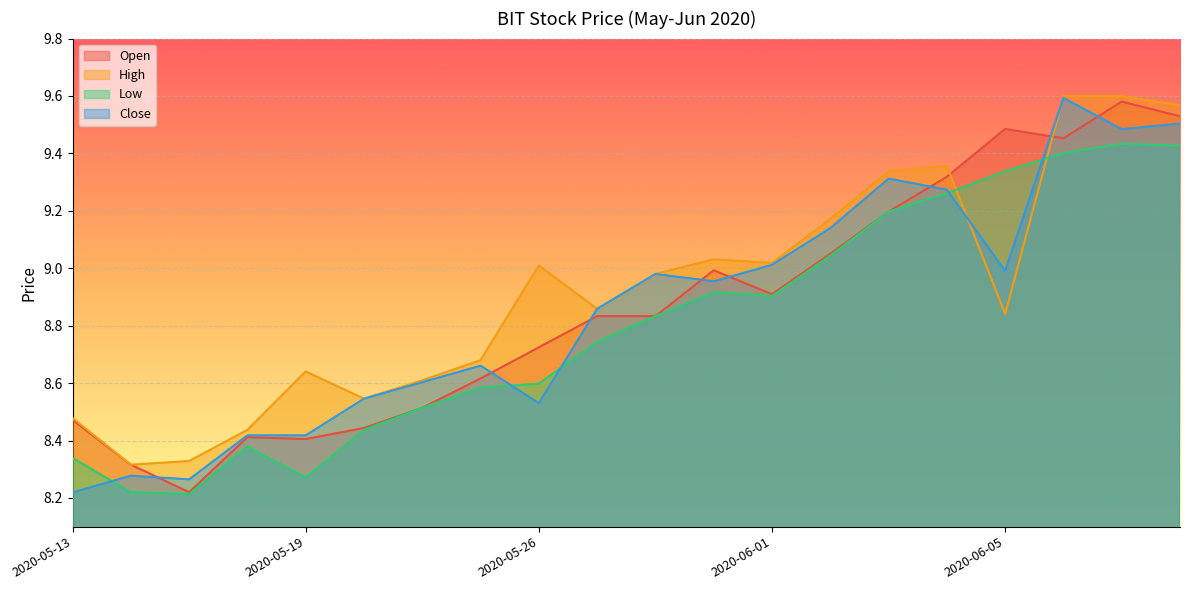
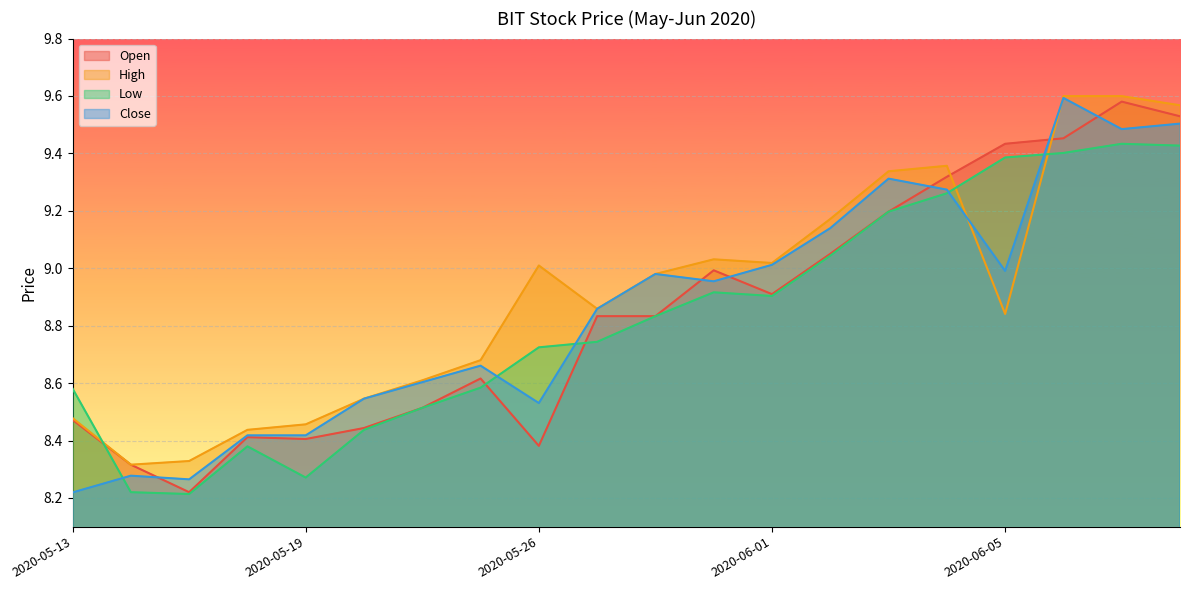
Low, 2020-05-13: 8.34 -> 8.58
High, 2020-05-19: 8.64 -> 8.46
Open, 2020-05-26: 8.72 -> 8.38
Low, 2020-05-26: 8.60 -> 8.72
Open, 2020-06-05: 9.49 -> 9.43
Low, 2020-06-05: 9.34 -> 9.39
